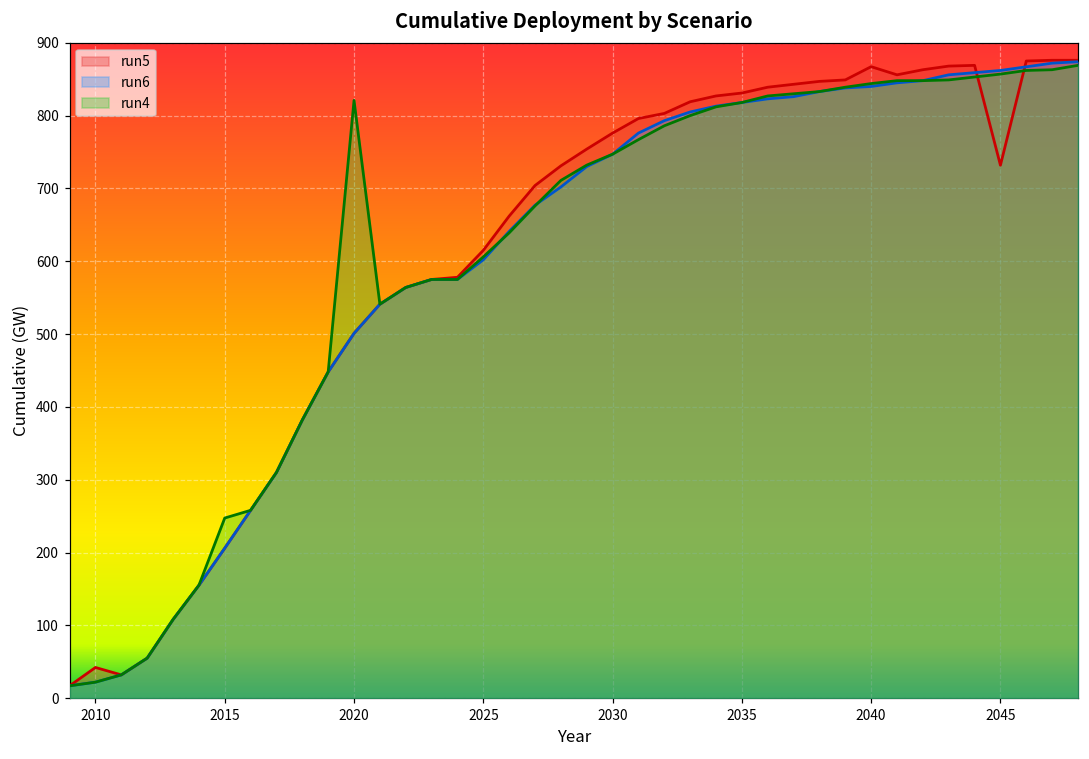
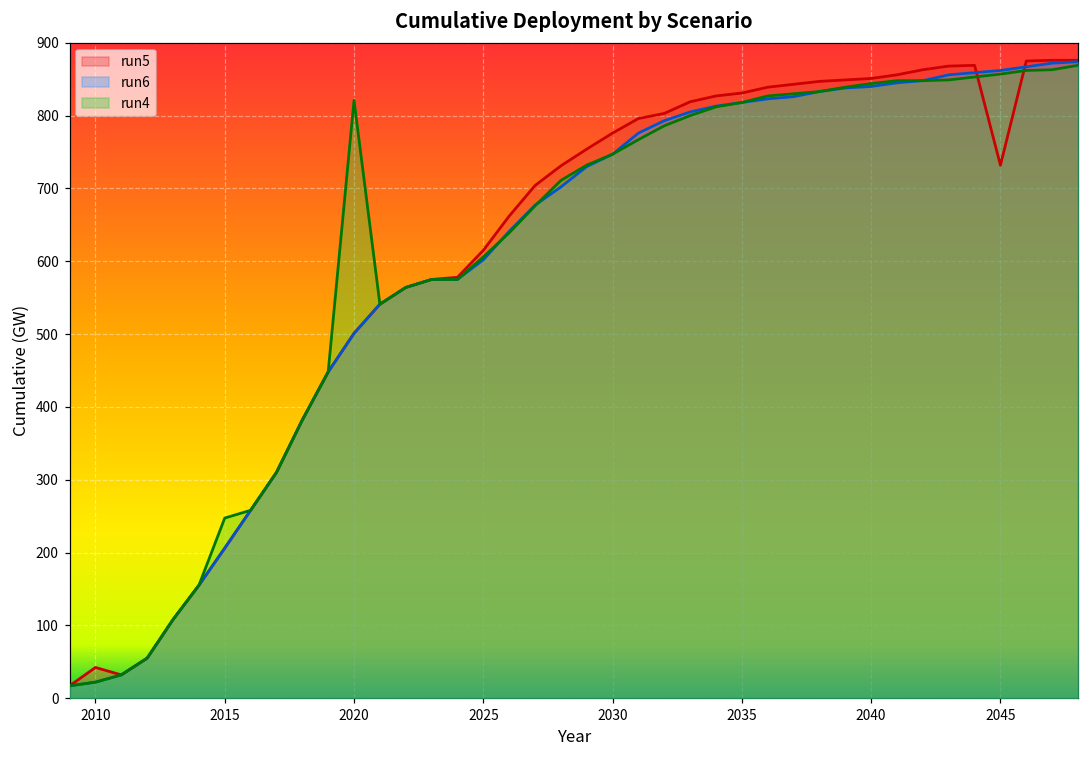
run5, 2040: 870 -> 850
